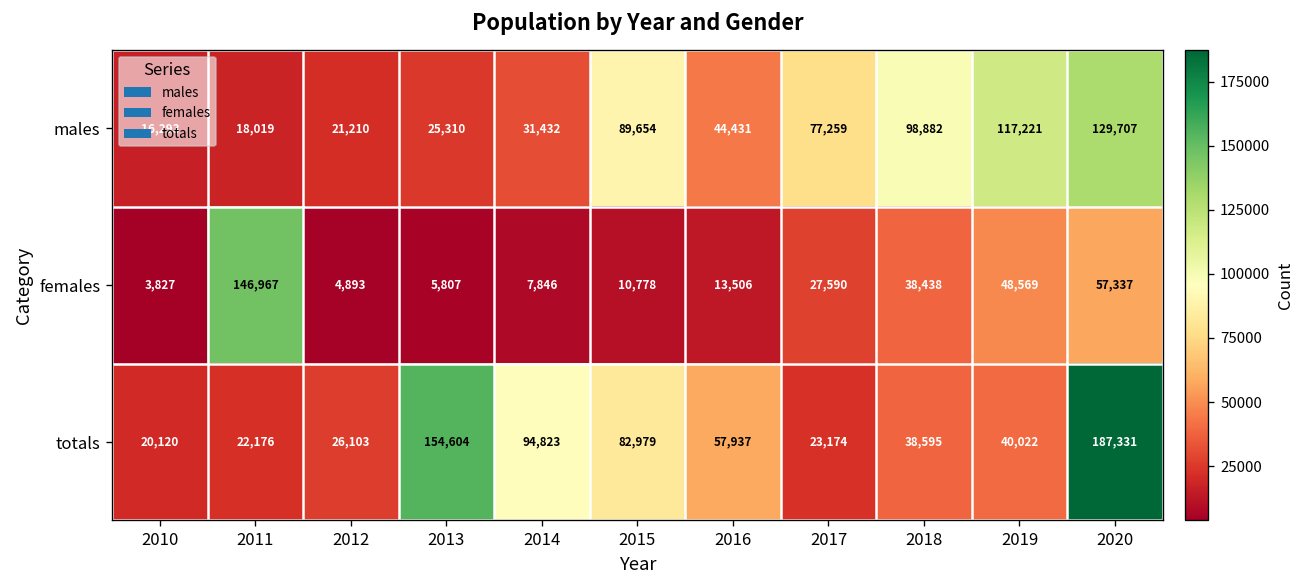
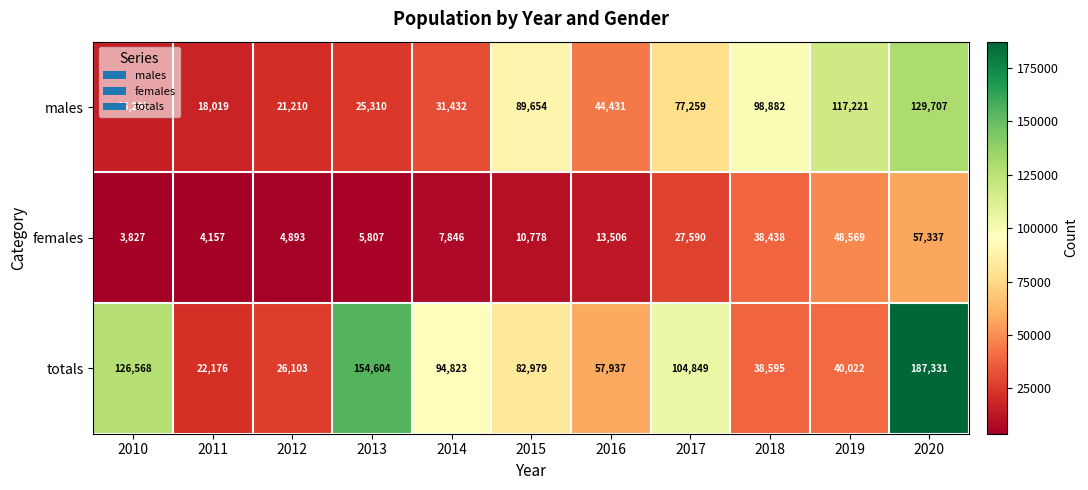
females, 2011: 146,967 -> 4,157
totals, 2010: 20,120 -> 126,568
totals, 2017: 23,174 -> 104,849
